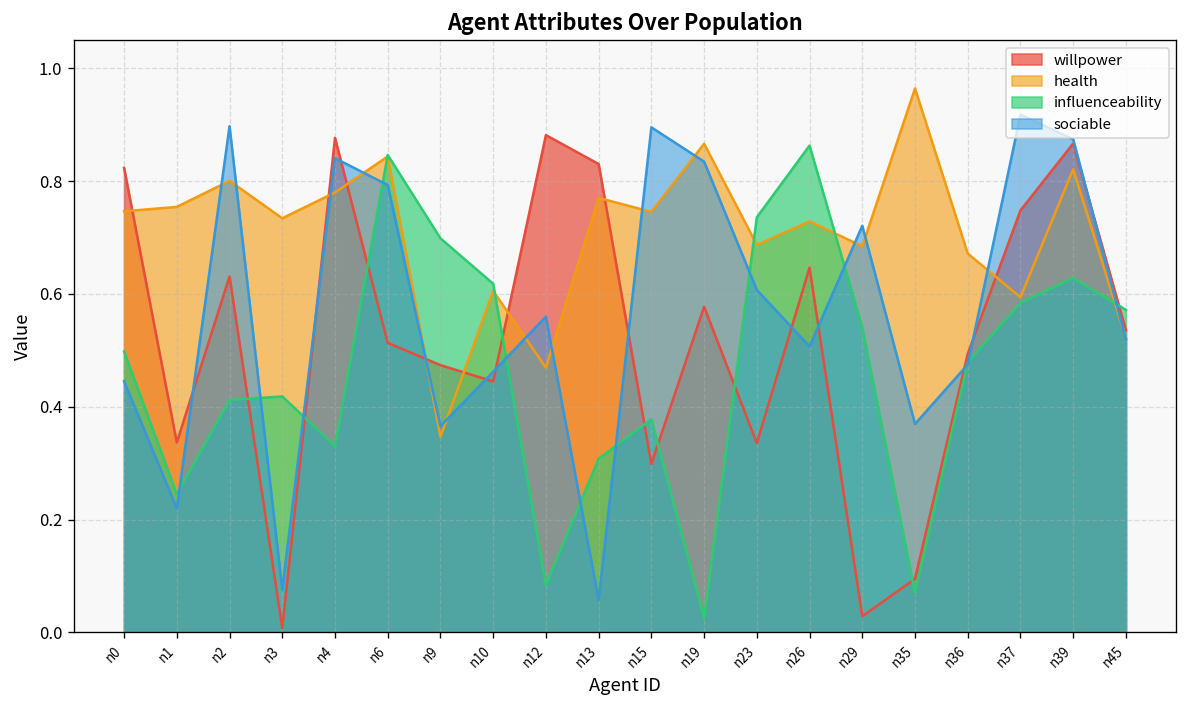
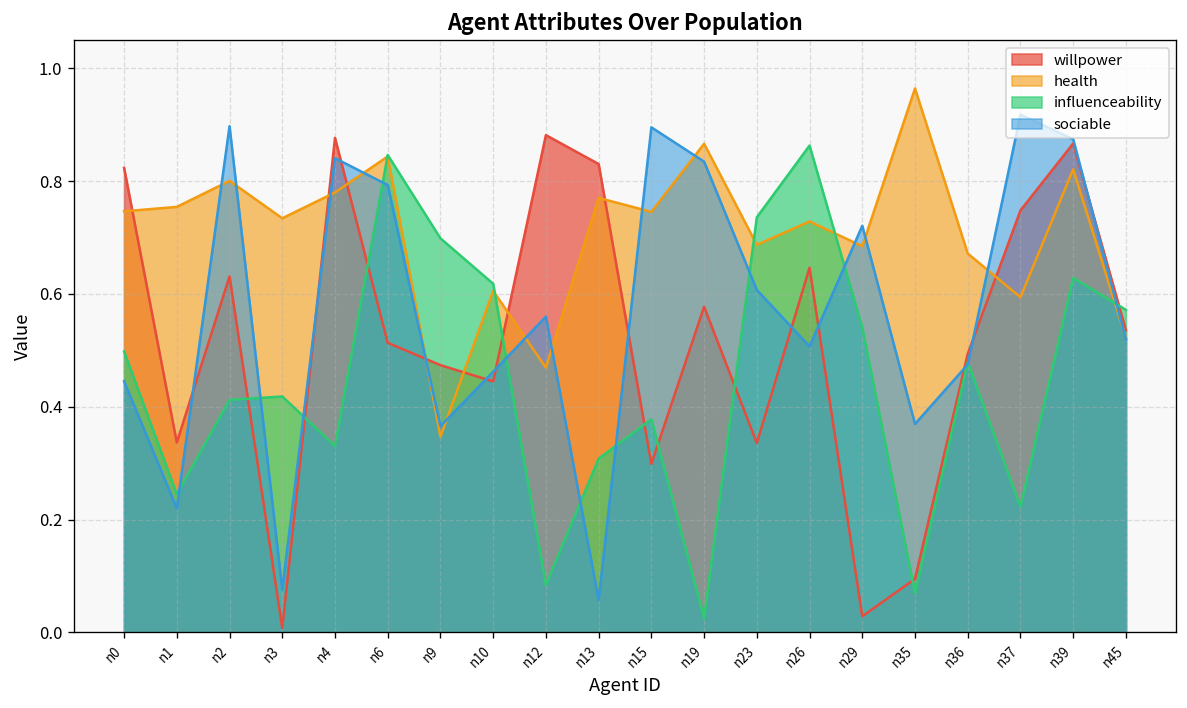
influenceability, n37: 0.58 -> 0.22
